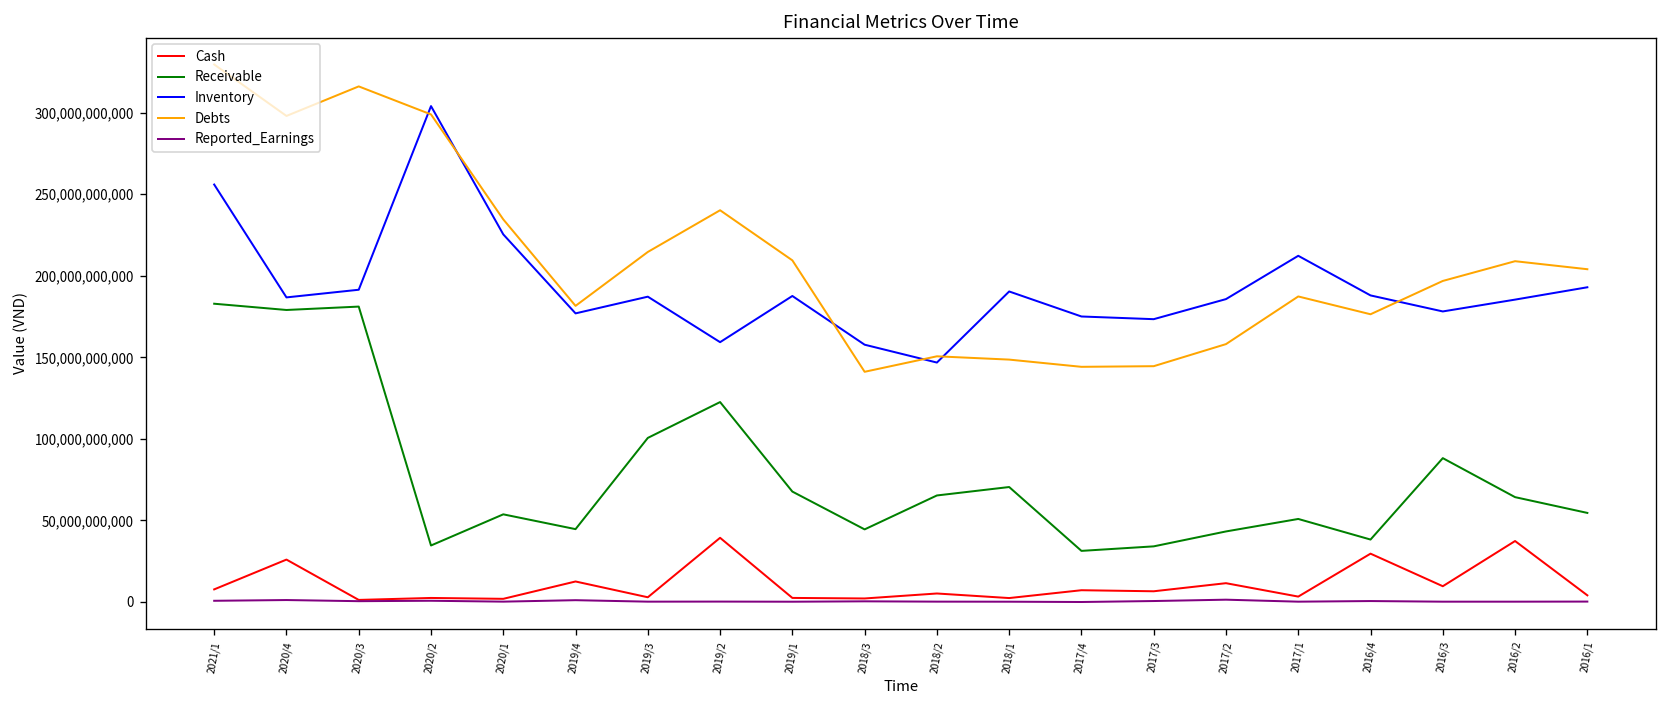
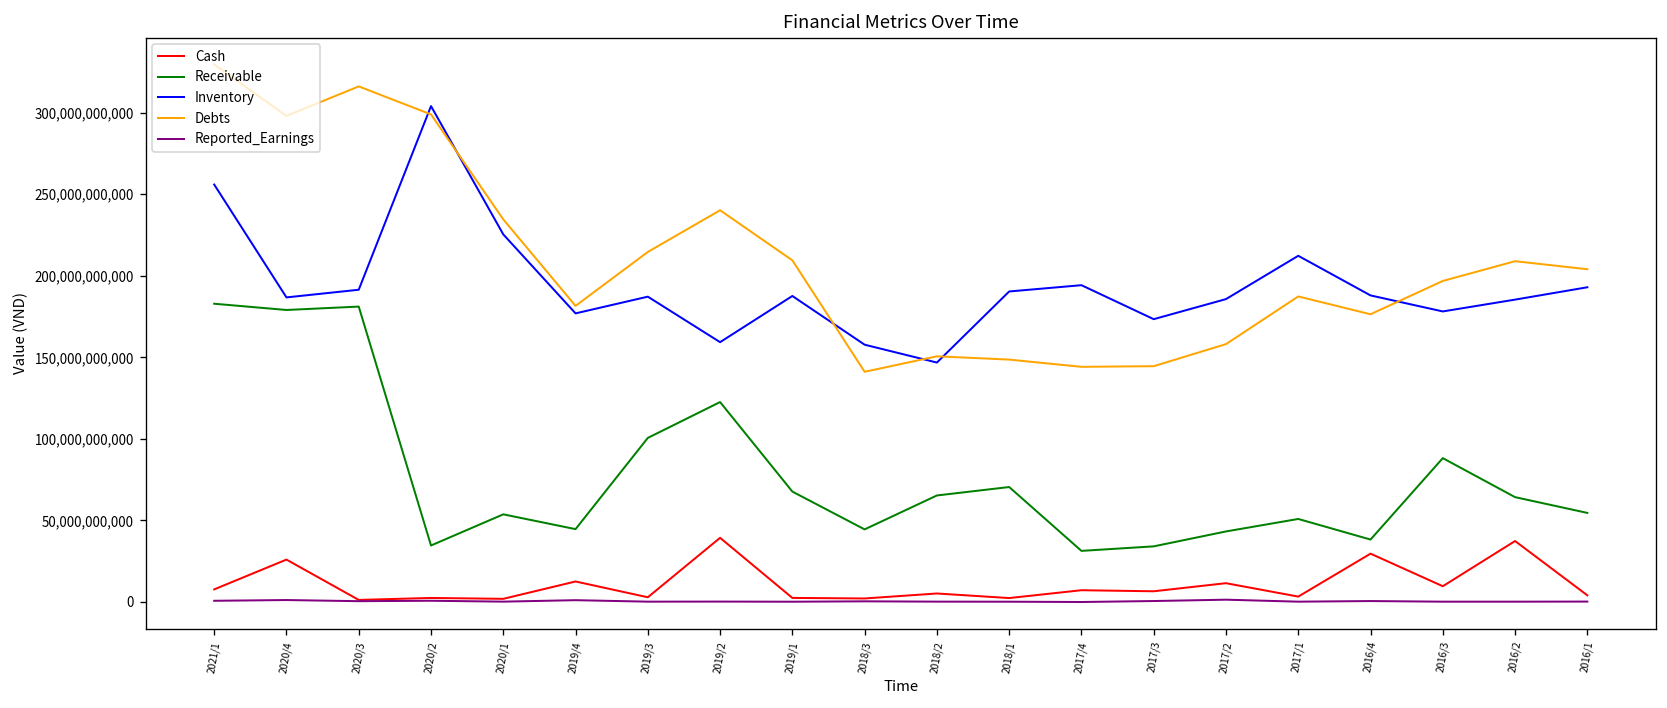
Inventory, 2017/4: 175,000,000,000 -> 194,000,000,000
